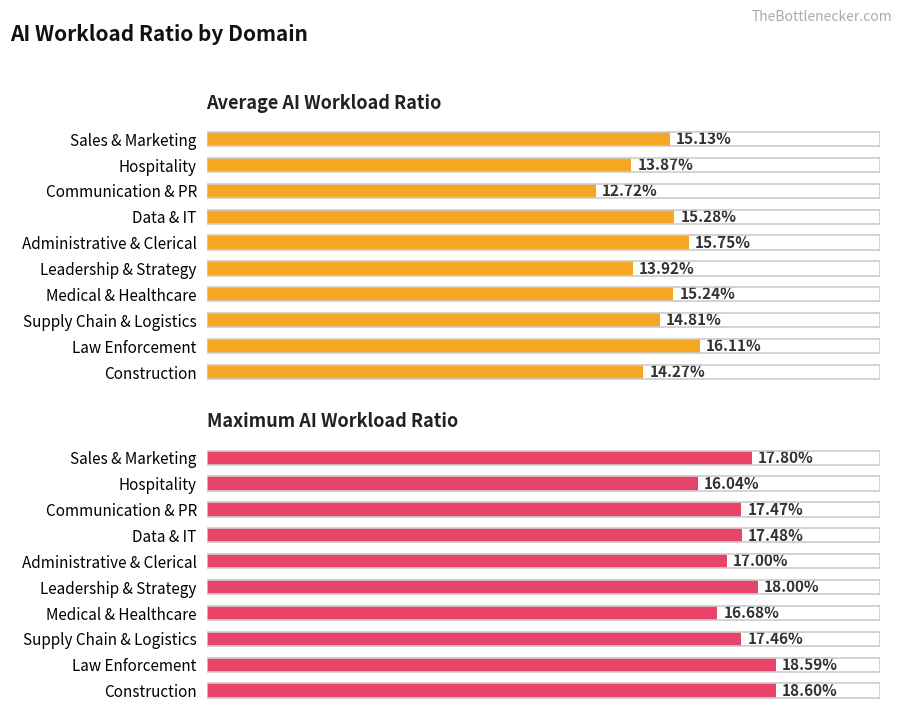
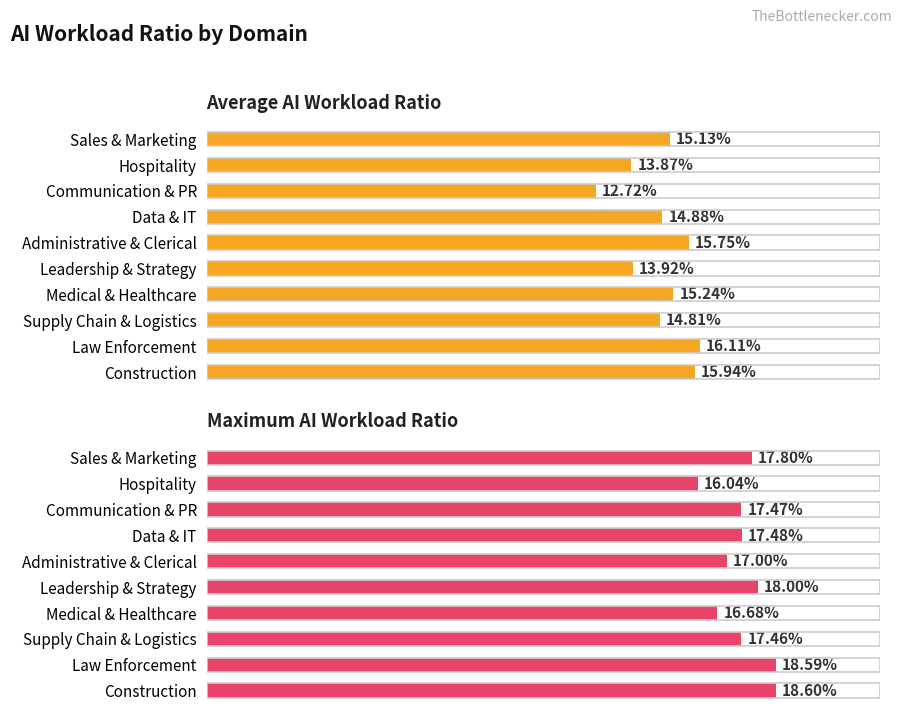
Average AI Workload Ratio, Data & IT: 15.28% -> 14.88%
Average AI Workload Ratio, Construction: 14.27% -> 15.94%
